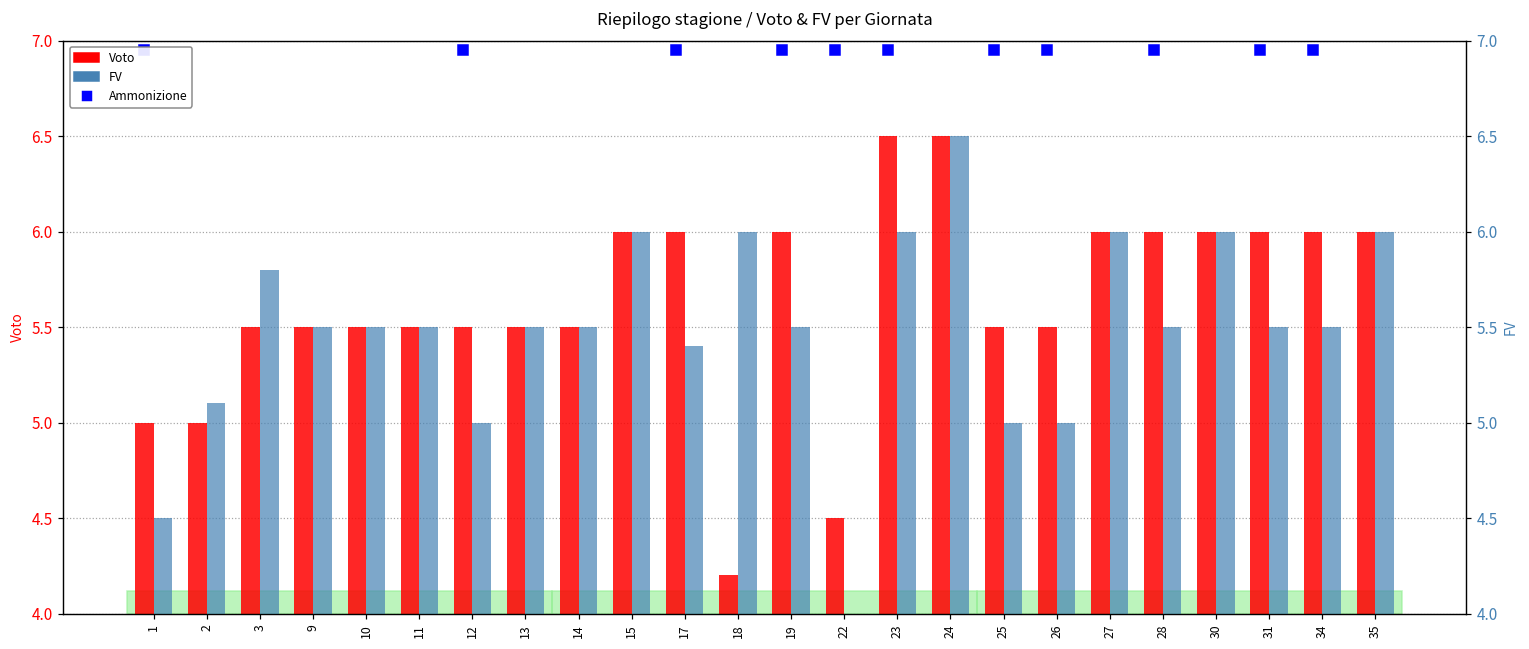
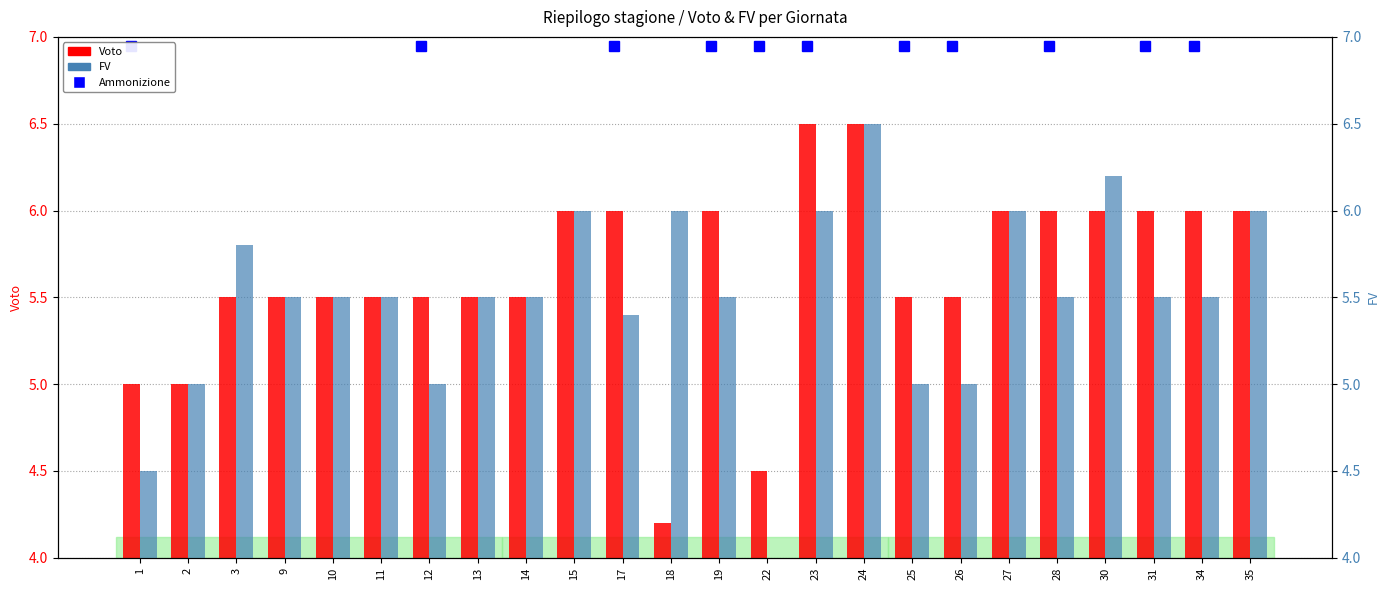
FV, 2: 5.1 -> 5.0
FV, 30: 6.0 -> 6.2
